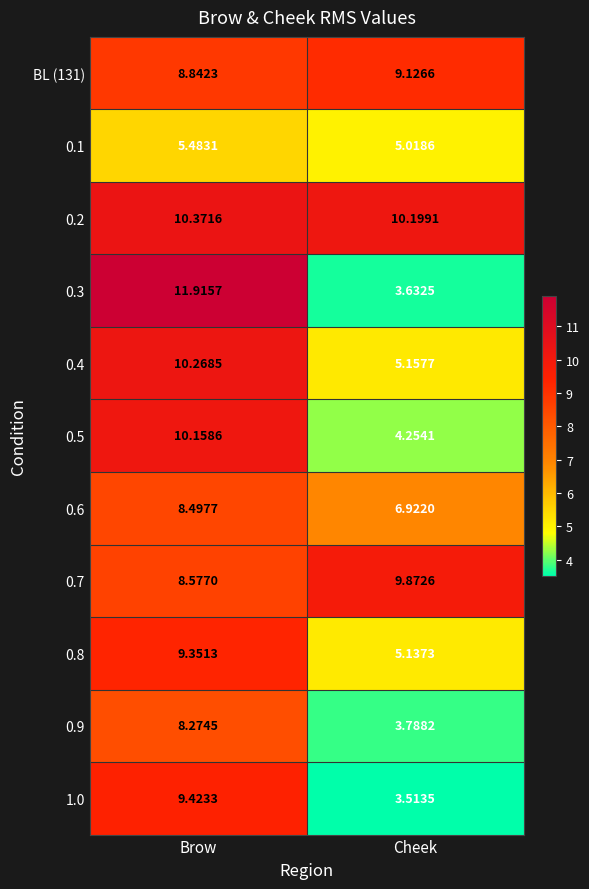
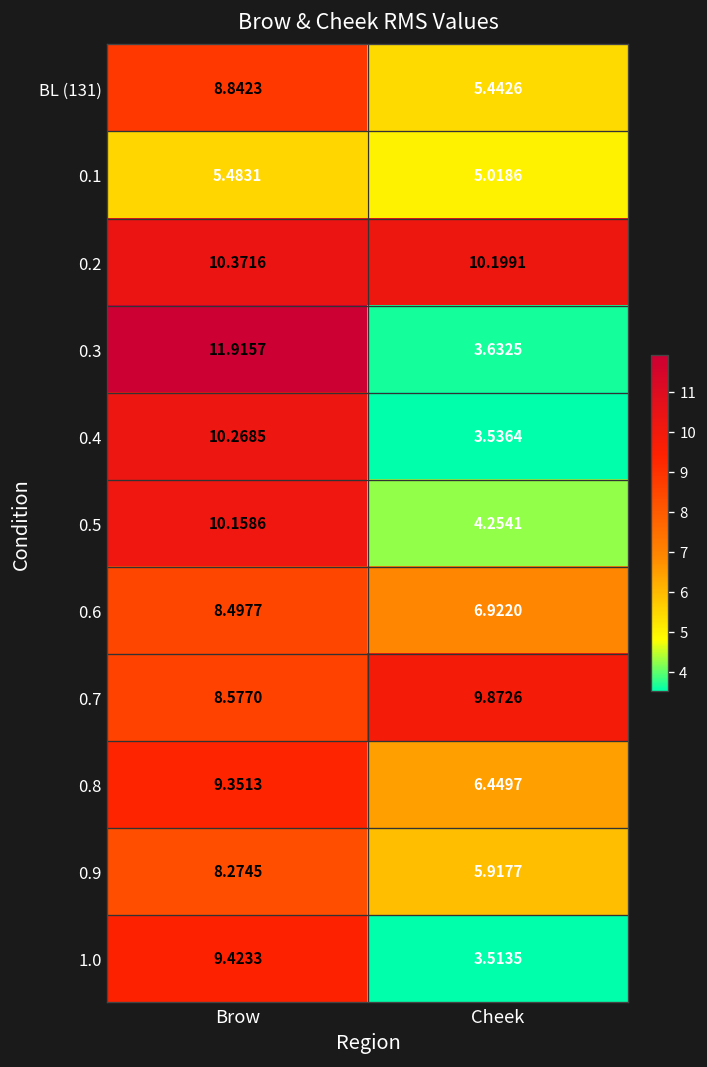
BL (131), Cheek: 9.1266 -> 5.4426
0.4, Cheek: 5.1577 -> 3.5364
0.8, Cheek: 5.1373 -> 6.4497
0.9, Cheek: 3.7882 -> 5.9177
